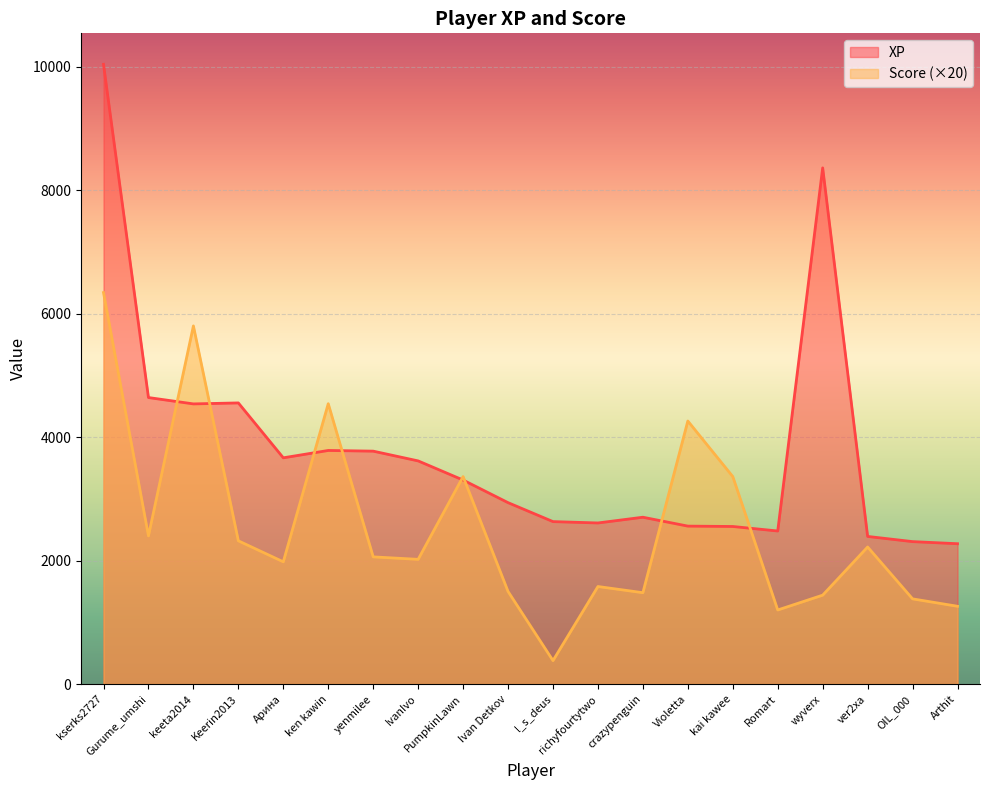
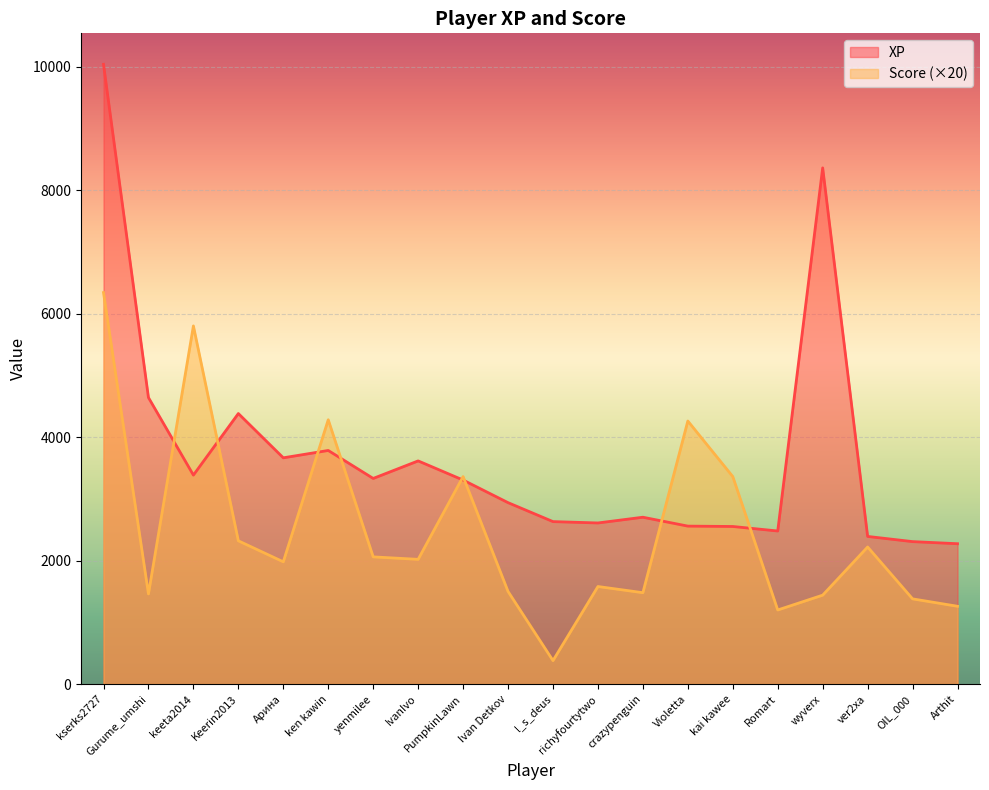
Score (×20), Gurume_umshi: 2400 -> 1500
XP, keeta2014: 4500 -> 3400
XP, Keerin2013: 4600 -> 4400
Score (×20), ken kawin: 4500 -> 4300
XP, yenmilee: 3800 -> 3300
